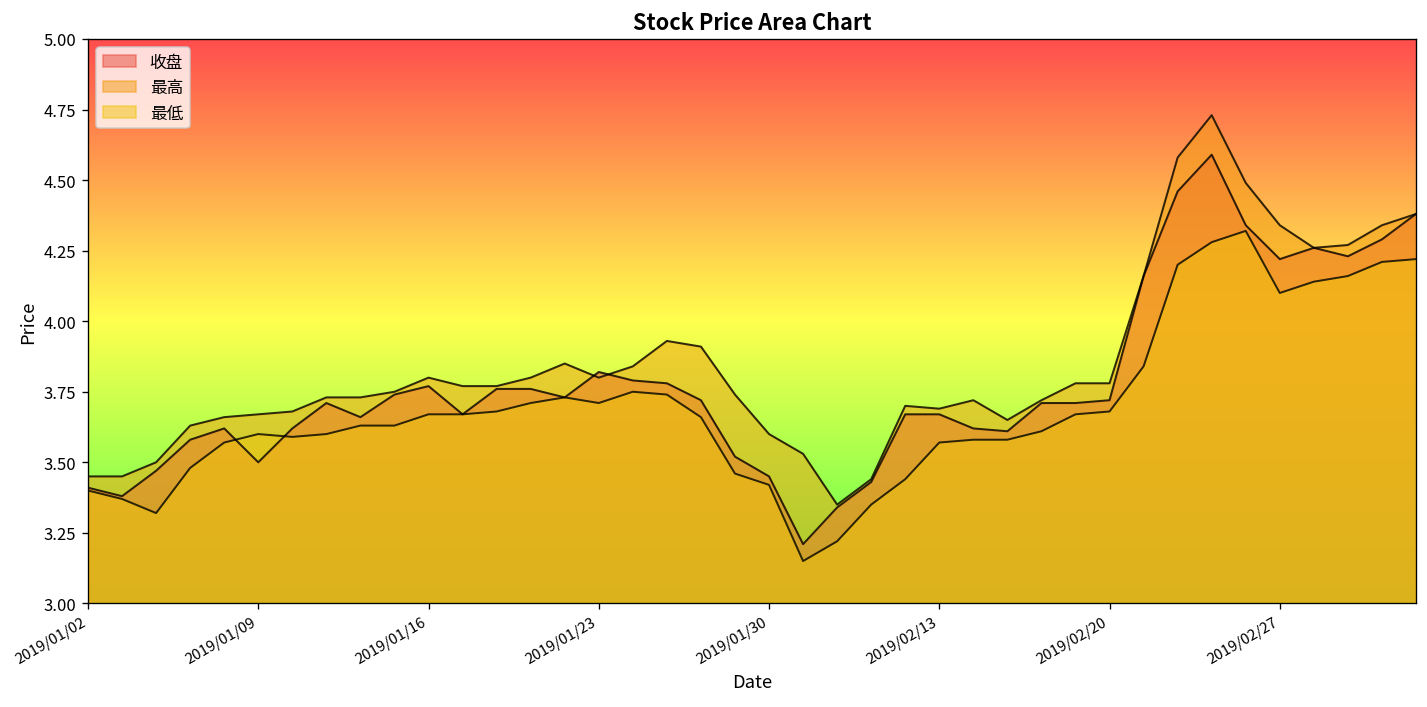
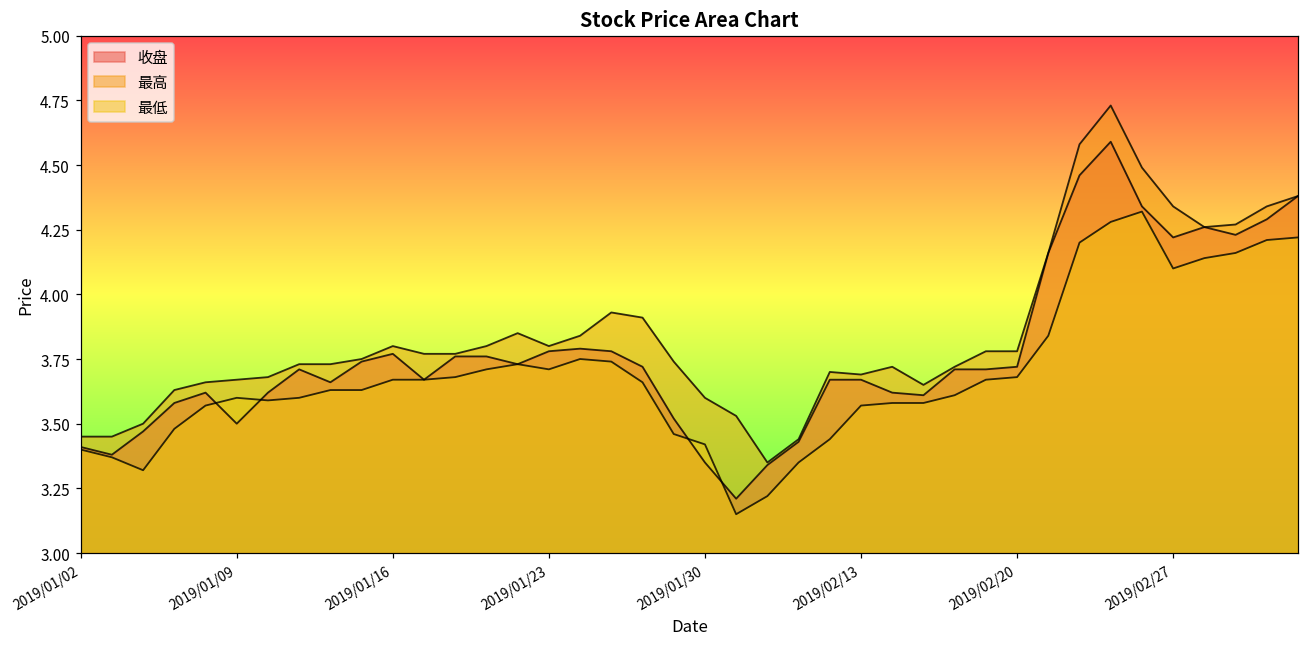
收盘, 2019/01/23: 3.82 -> 3.78
收盘, 2019/01/30: 3.45 -> 3.35
